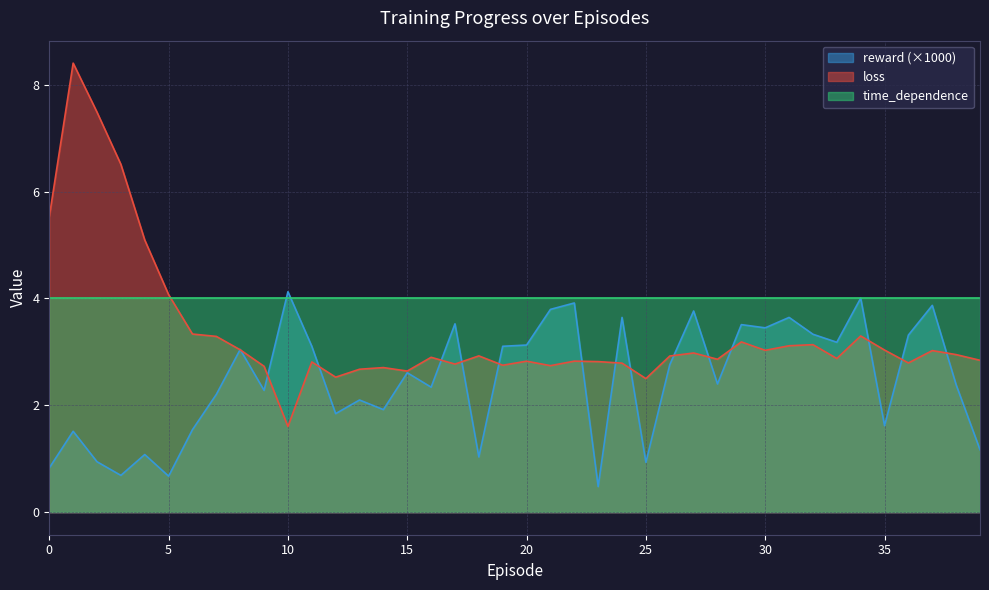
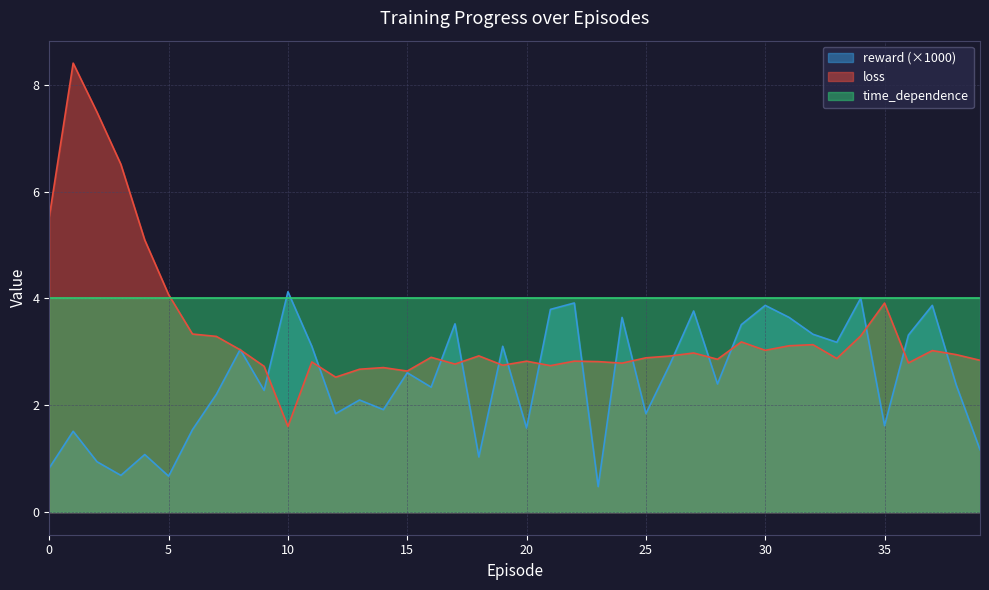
reward (×1000), 20: 3.1 -> 1.6
reward (×1000), 25: 0.9 -> 1.8
loss, 25: 2.5 -> 2.9
reward (×1000), 30: 3.5 -> 3.9
loss, 35: 3.0 -> 3.9
